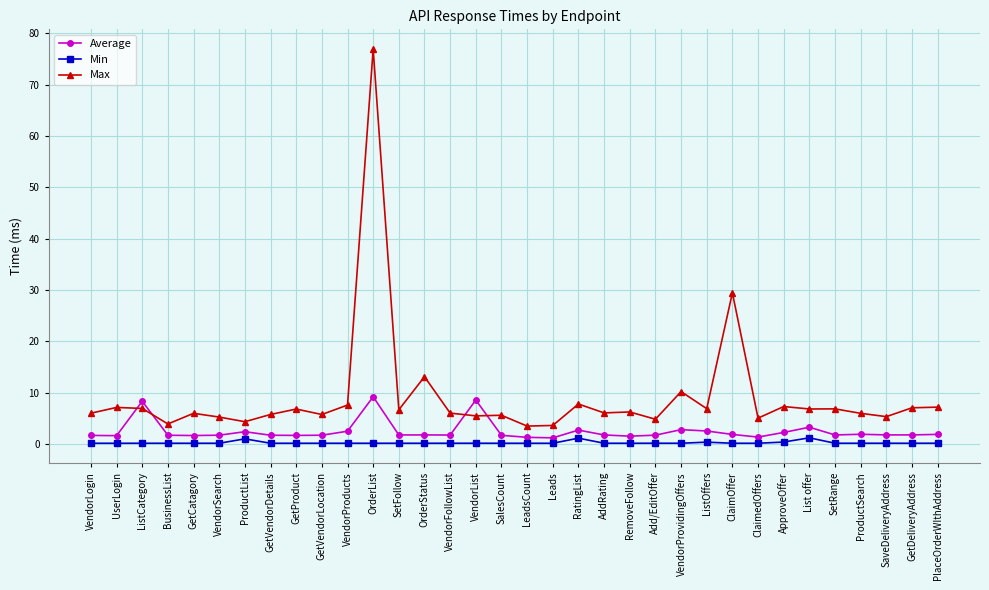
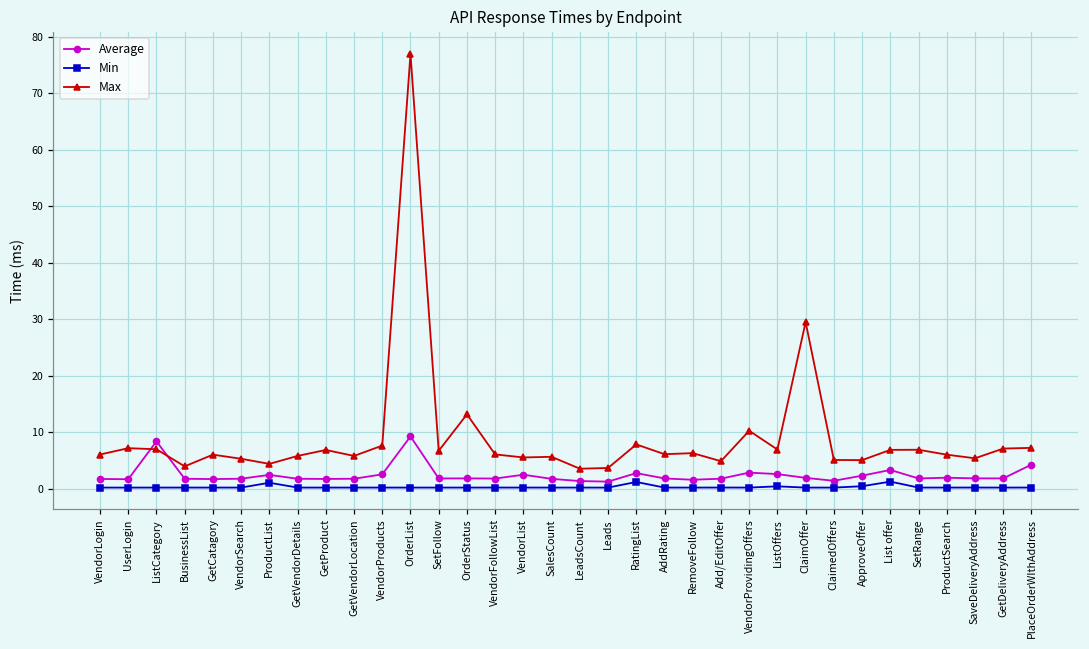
Average, VendorList: 9 -> 2
Max, ApproveOffer: 7 -> 5
Average, PlaceOrderWIthAddress: 2 -> 4
